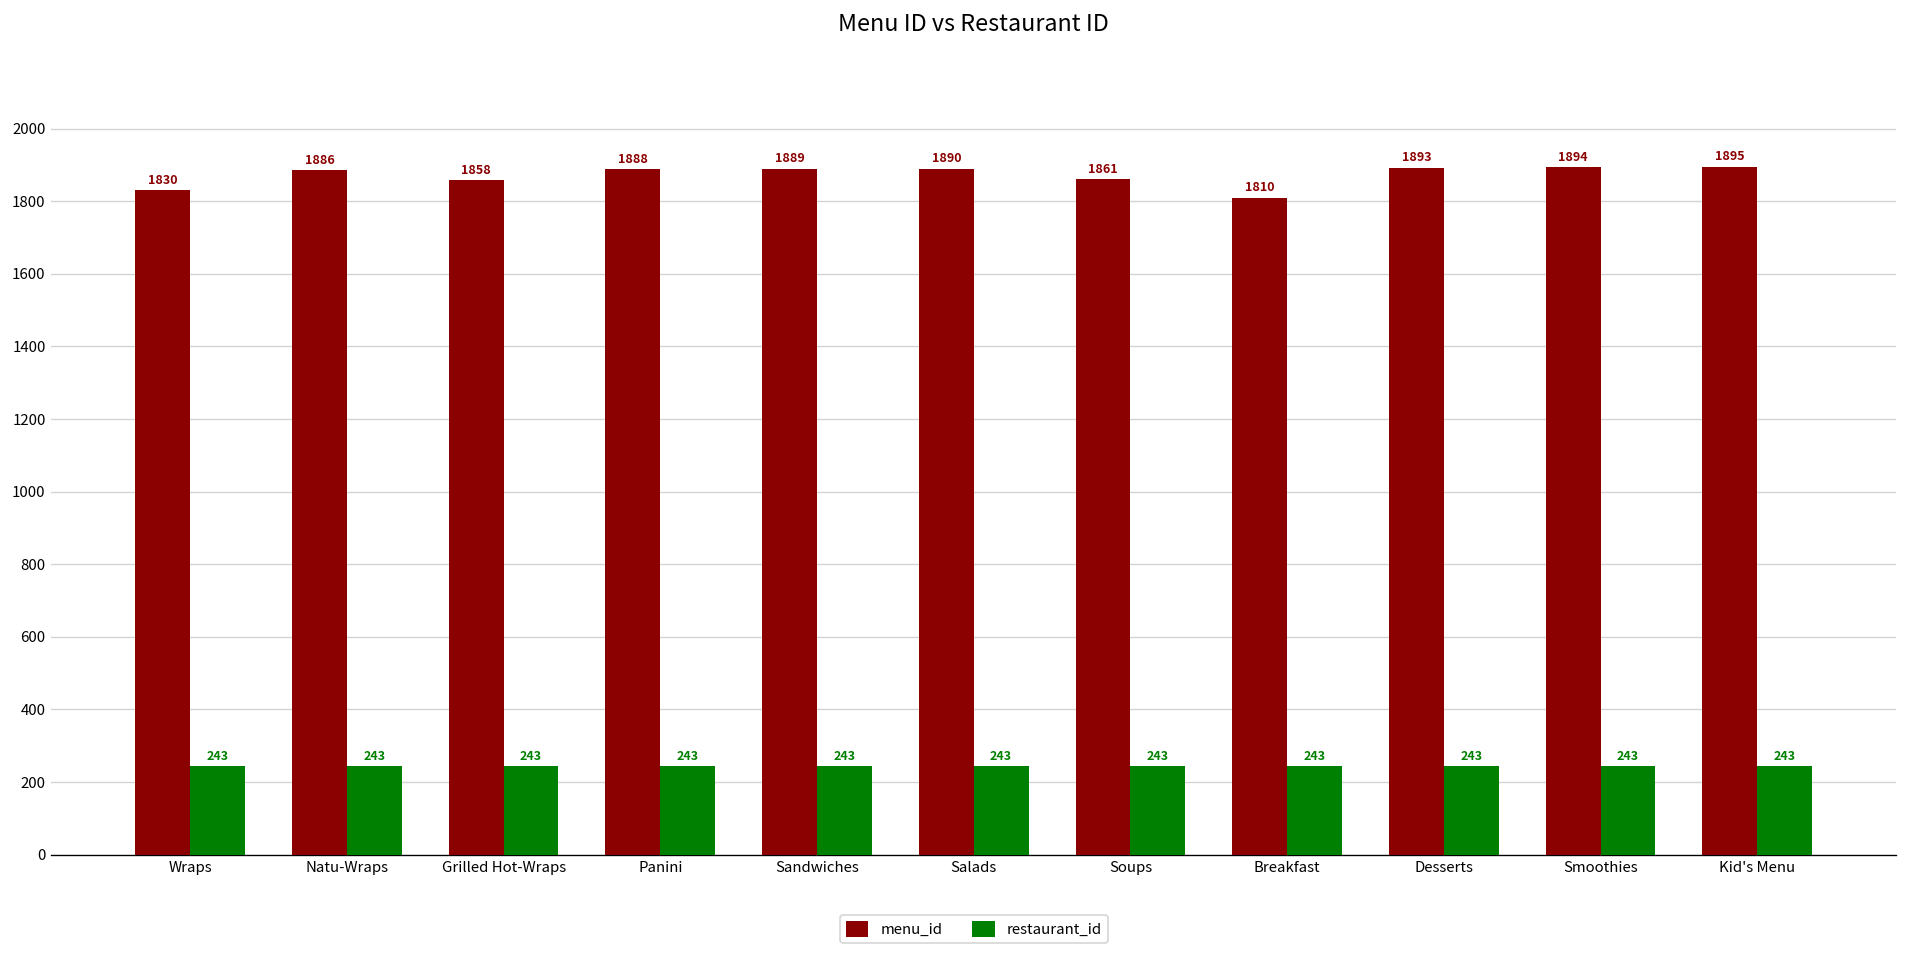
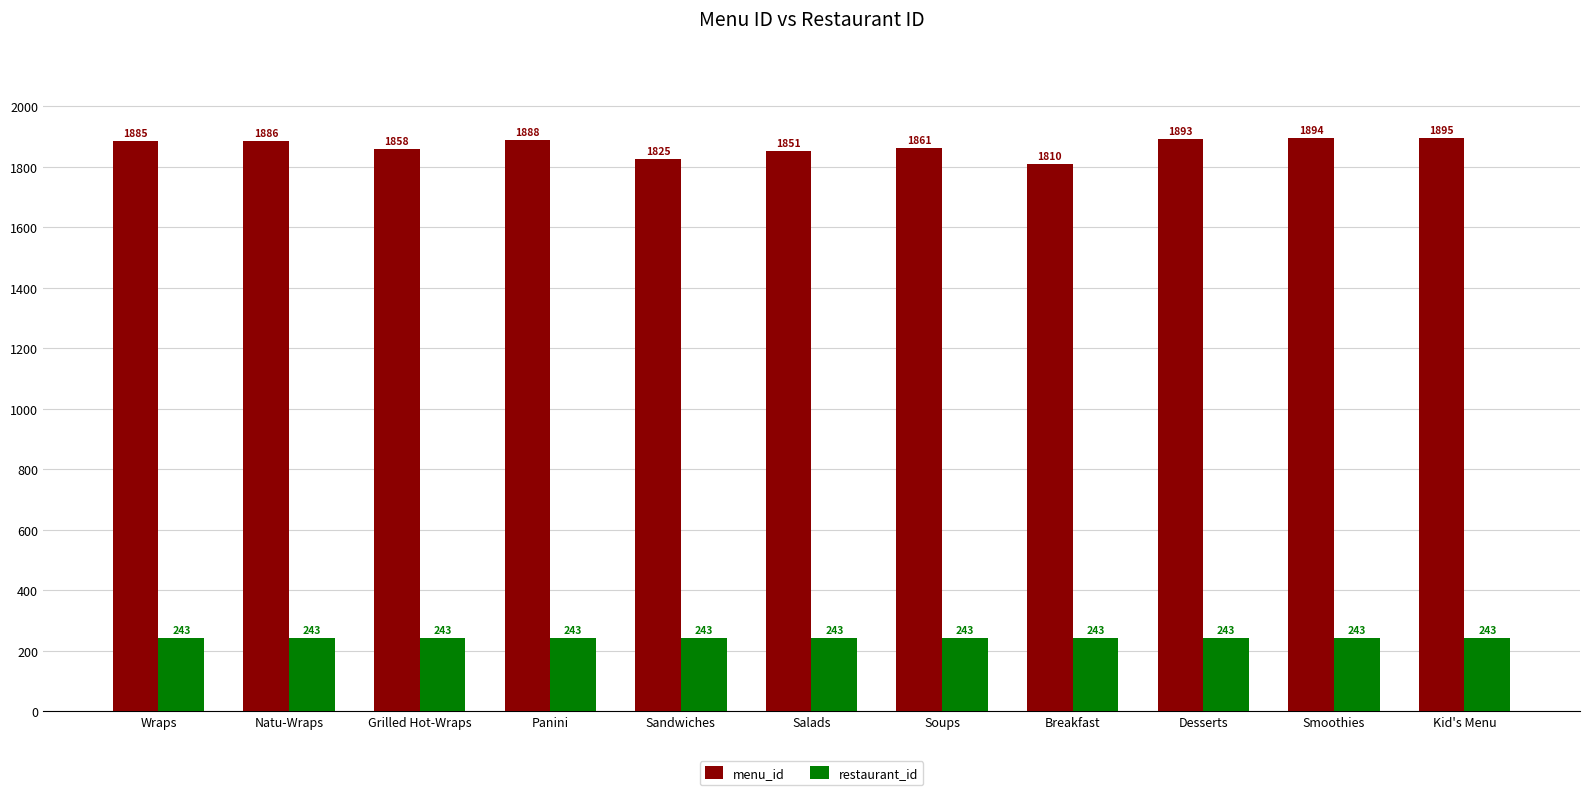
menu_id, Wraps: 1830 -> 1885
menu_id, Sandwiches: 1889 -> 1825
menu_id, Salads: 1890 -> 1851
